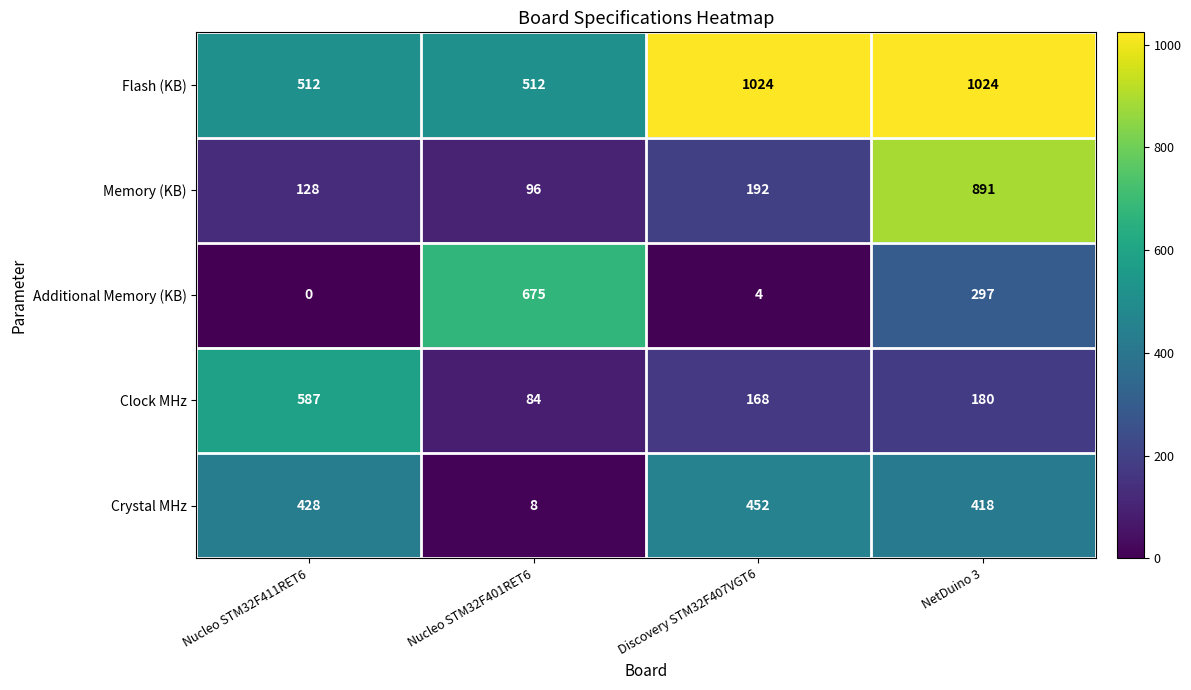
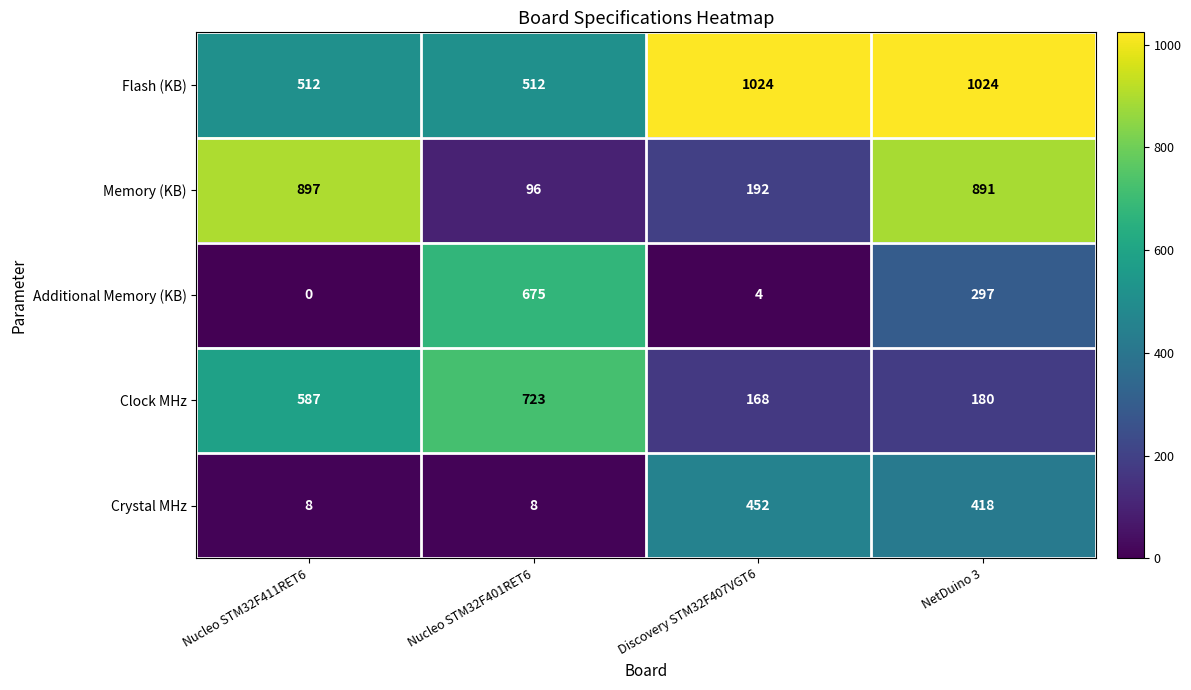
Memory (KB), Nucleo STM32F411RET6: 128 -> 897
Clock MHz, Nucleo STM32F401RET6: 84 -> 723
Crystal MHz, Nucleo STM32F411RET6: 428 -> 8
